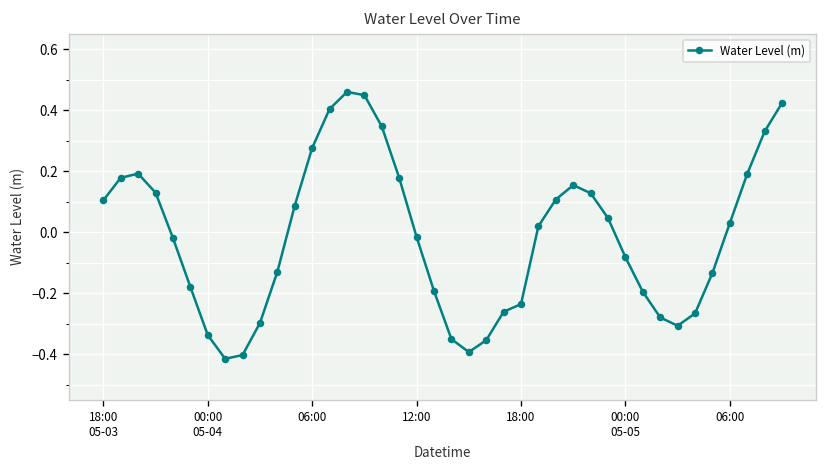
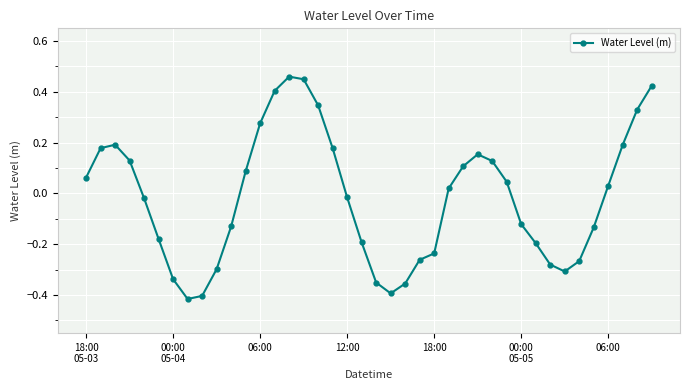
18:00 05-03: 0.10 -> 0.06
00:00 05-05: -0.08 -> -0.12
